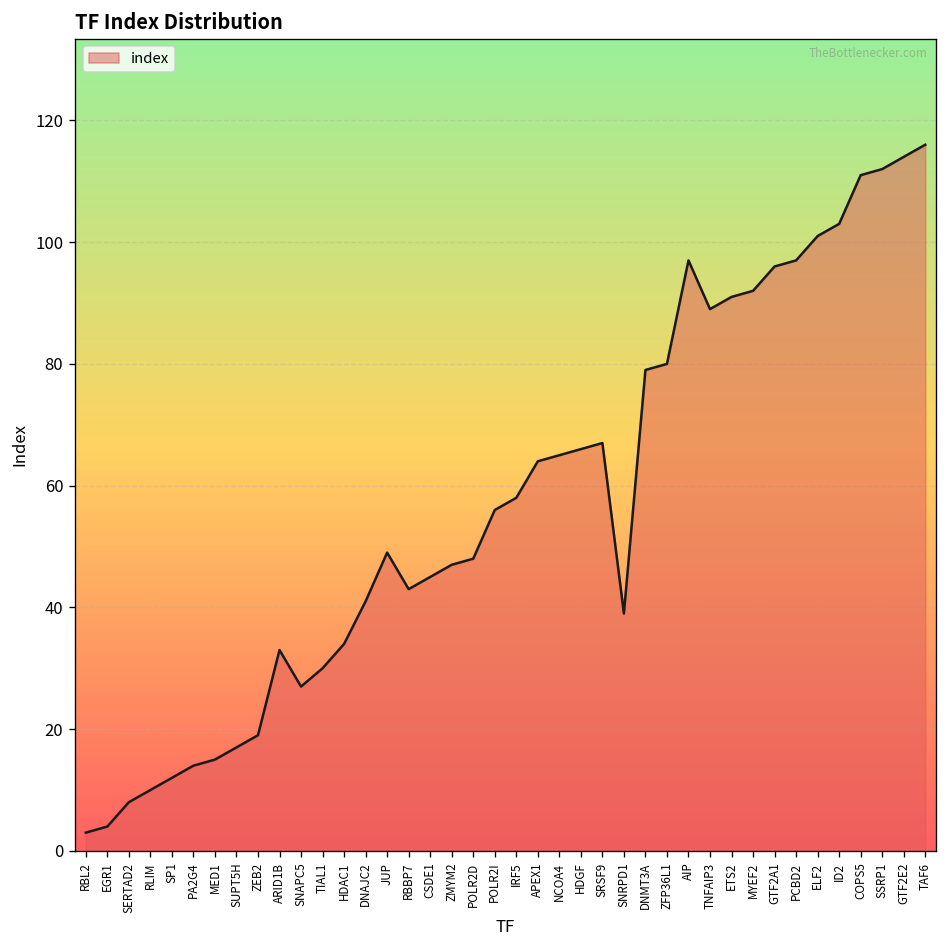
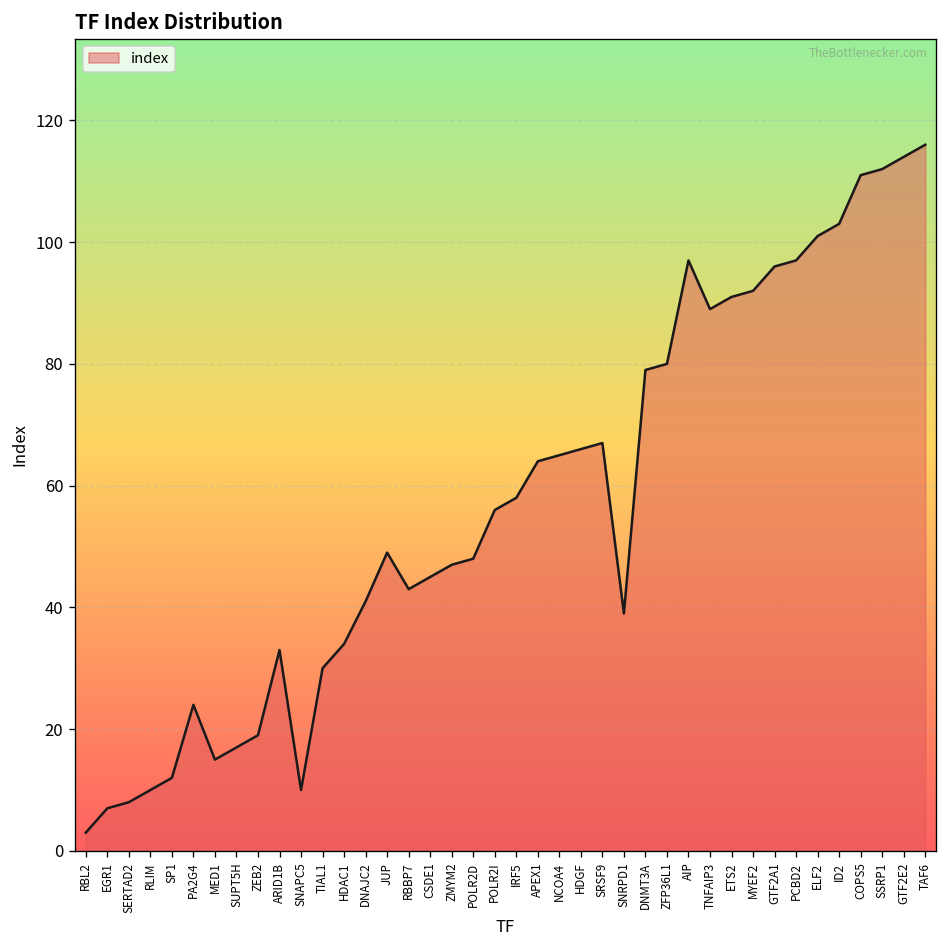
EGR1: 4 -> 7
PA2G4: 14 -> 24
SNAPC5: 27 -> 10
